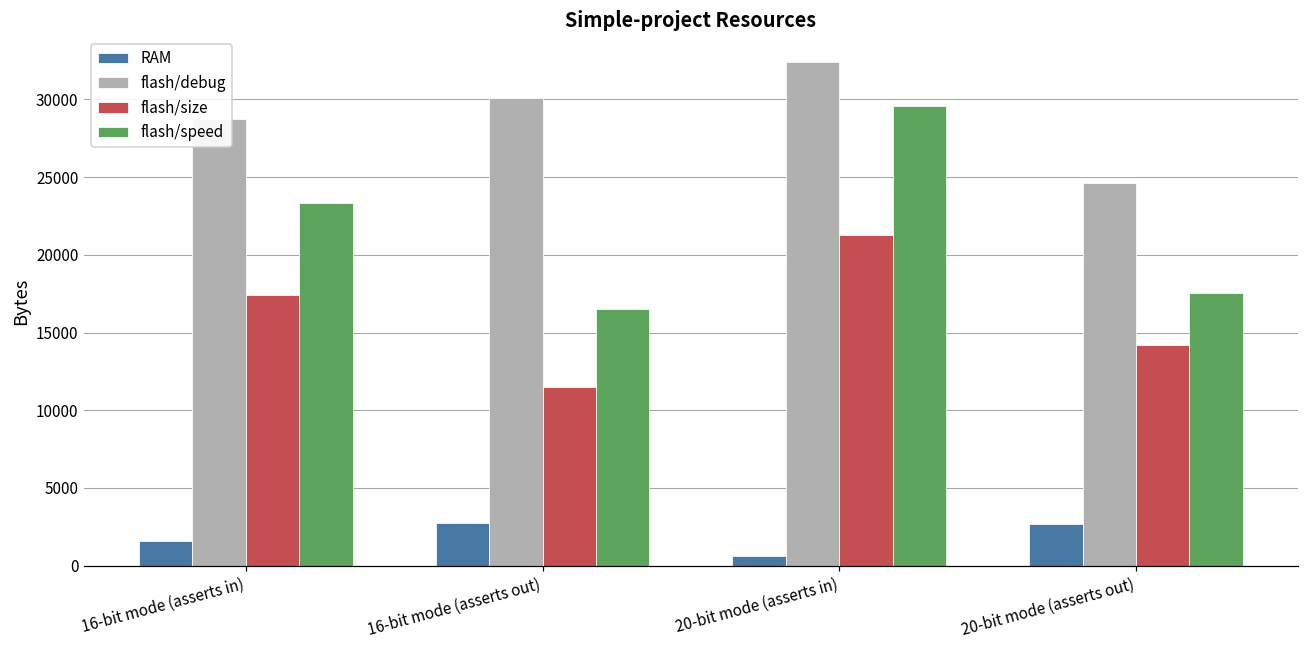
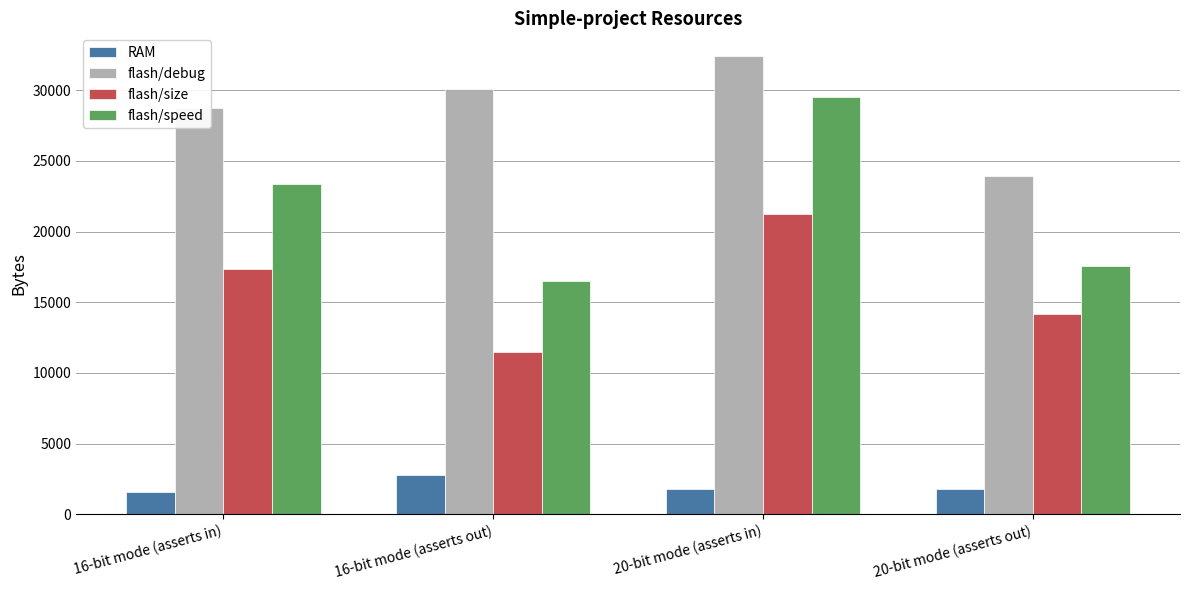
RAM, 20-bit mode (asserts in): 600 -> 1800
RAM, 20-bit mode (asserts out): 2700 -> 1800
flash/debug, 20-bit mode (asserts out): 24700 -> 23900
